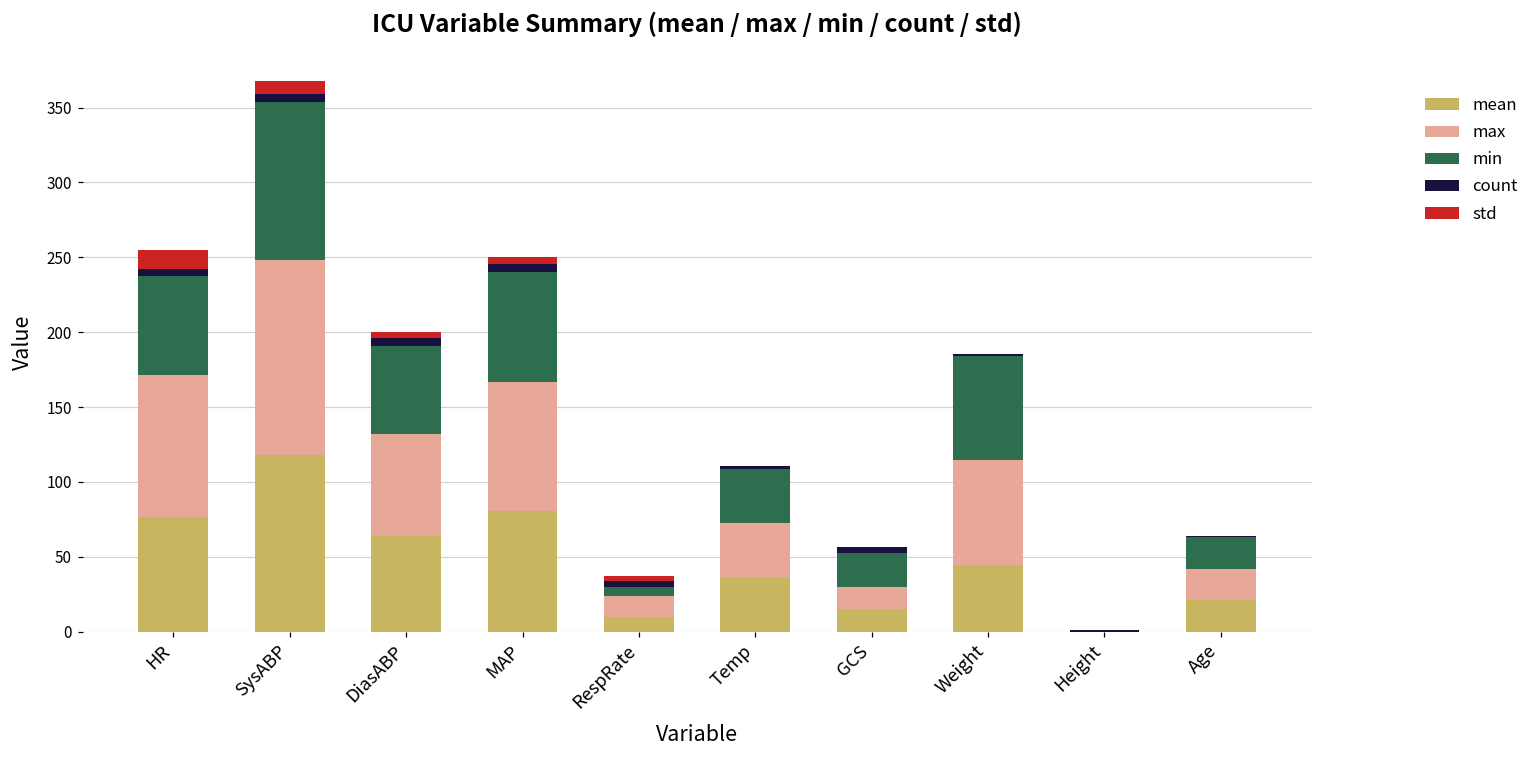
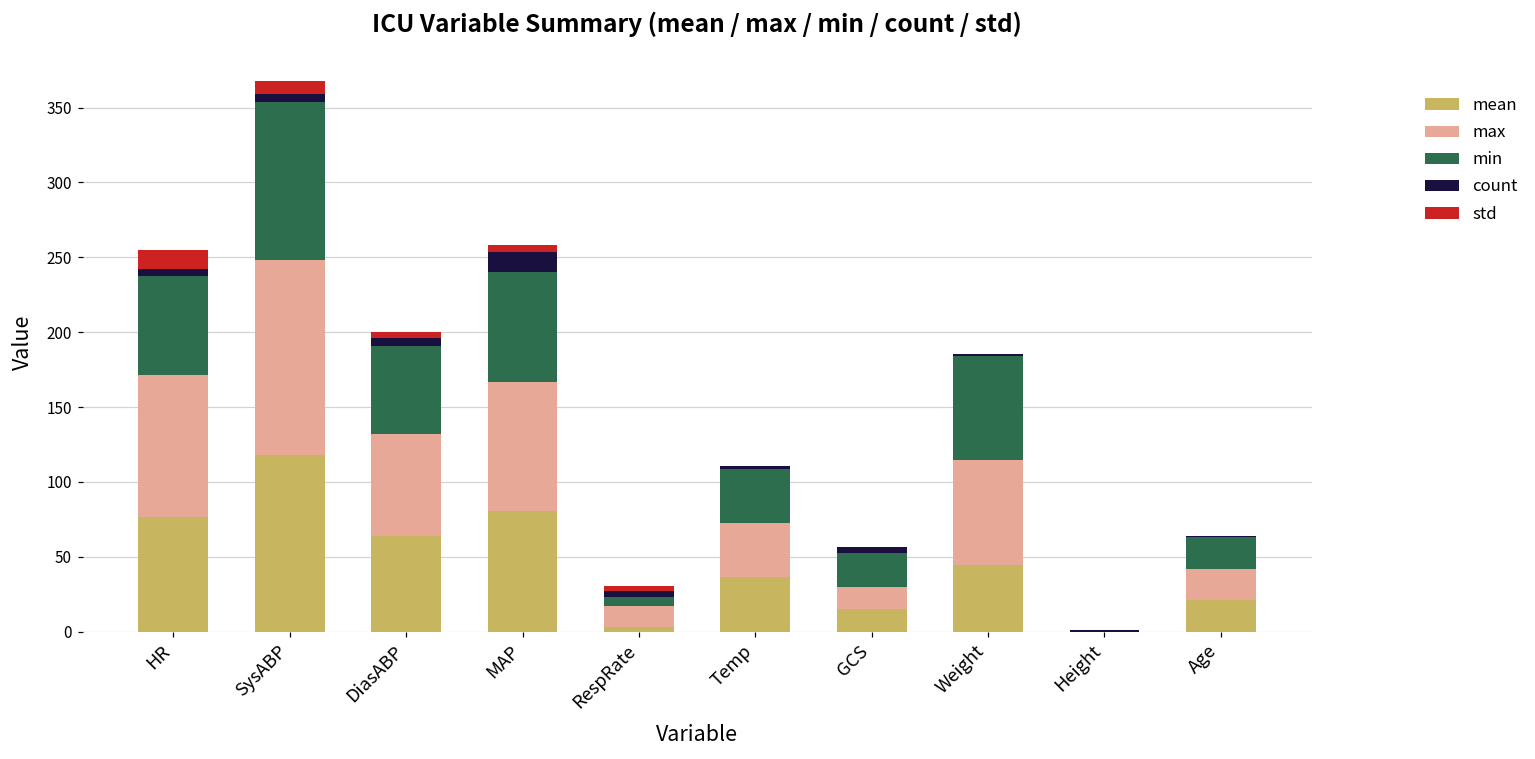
count, MAP: 5 -> 13
mean, RespRate: 10 -> 3
